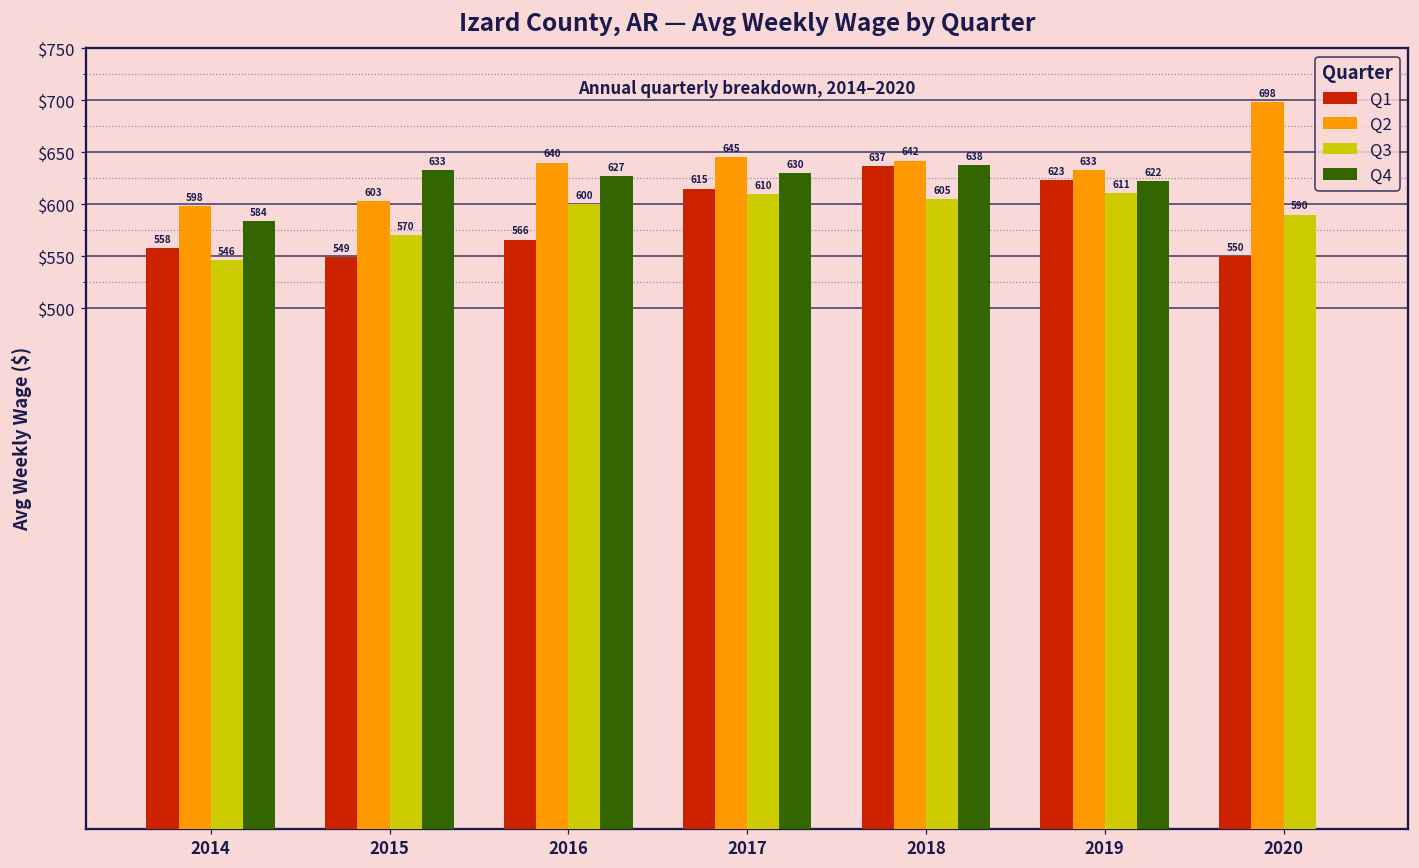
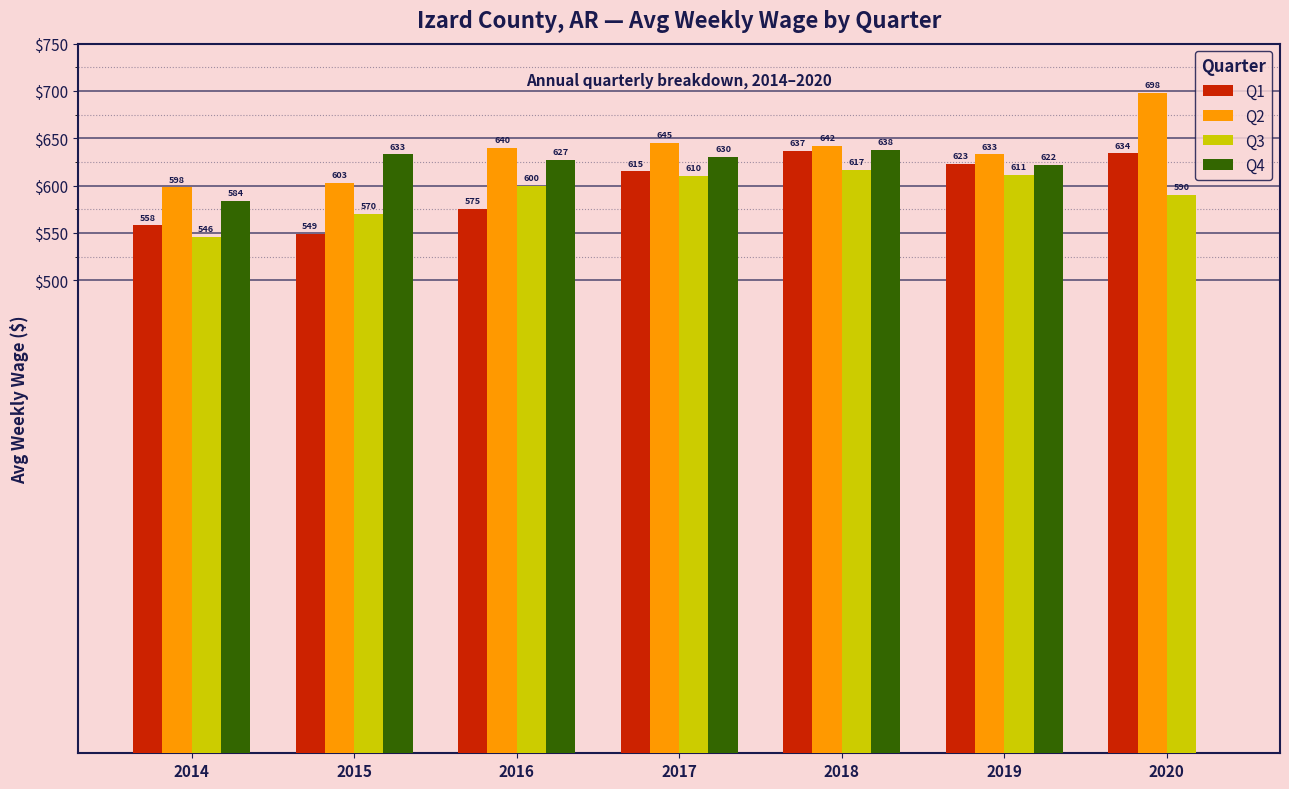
Q1, 2016: 566 -> 575
Q3, 2018: 605 -> 617
Q1, 2020: 550 -> 634
